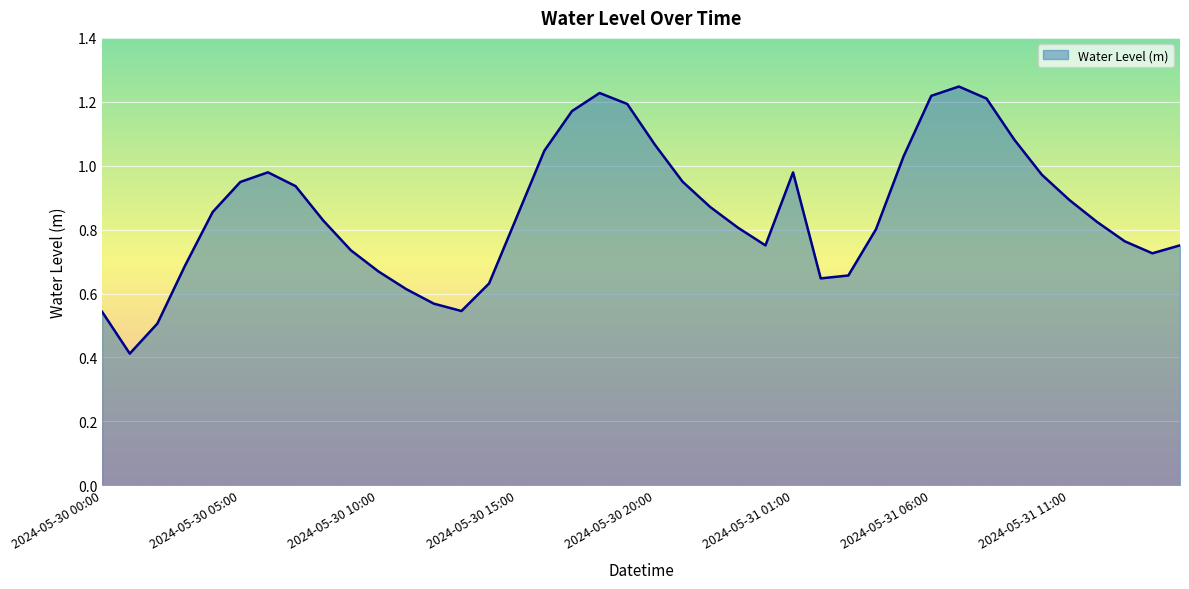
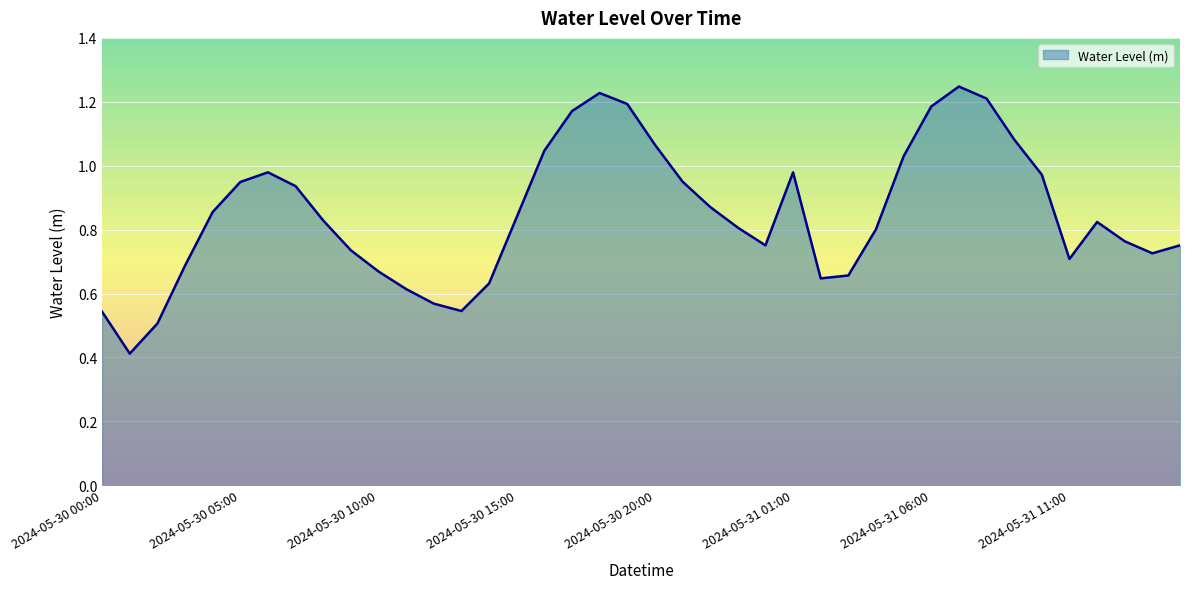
2024-05-31 06:00: 1.22 -> 1.19
2024-05-31 11:00: 0.89 -> 0.71
